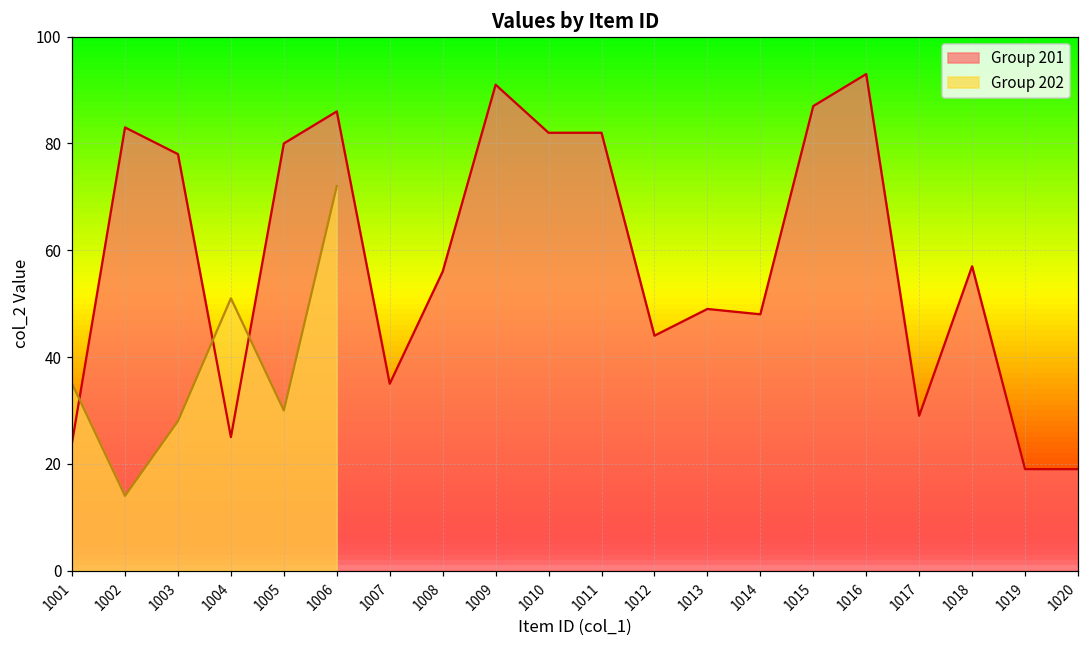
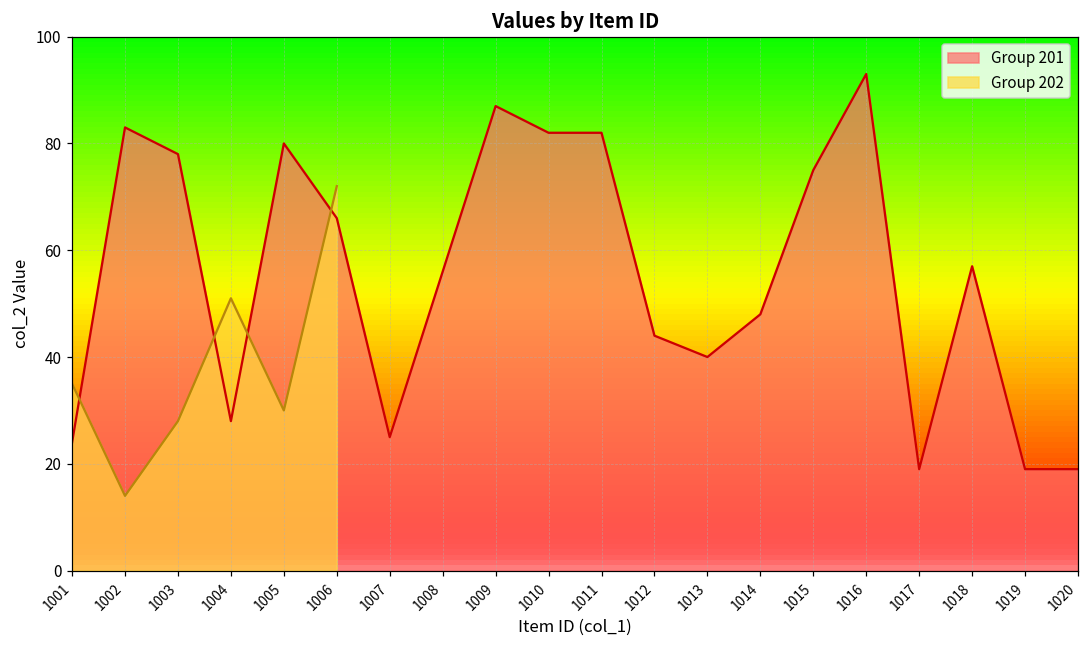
Group 201, 1004: 25 -> 28
Group 201, 1006: 86 -> 66
Group 201, 1007: 35 -> 25
Group 201, 1009: 91 -> 87
Group 201, 1013: 49 -> 40
Group 201, 1015: 87 -> 75
Group 201, 1017: 29 -> 19
